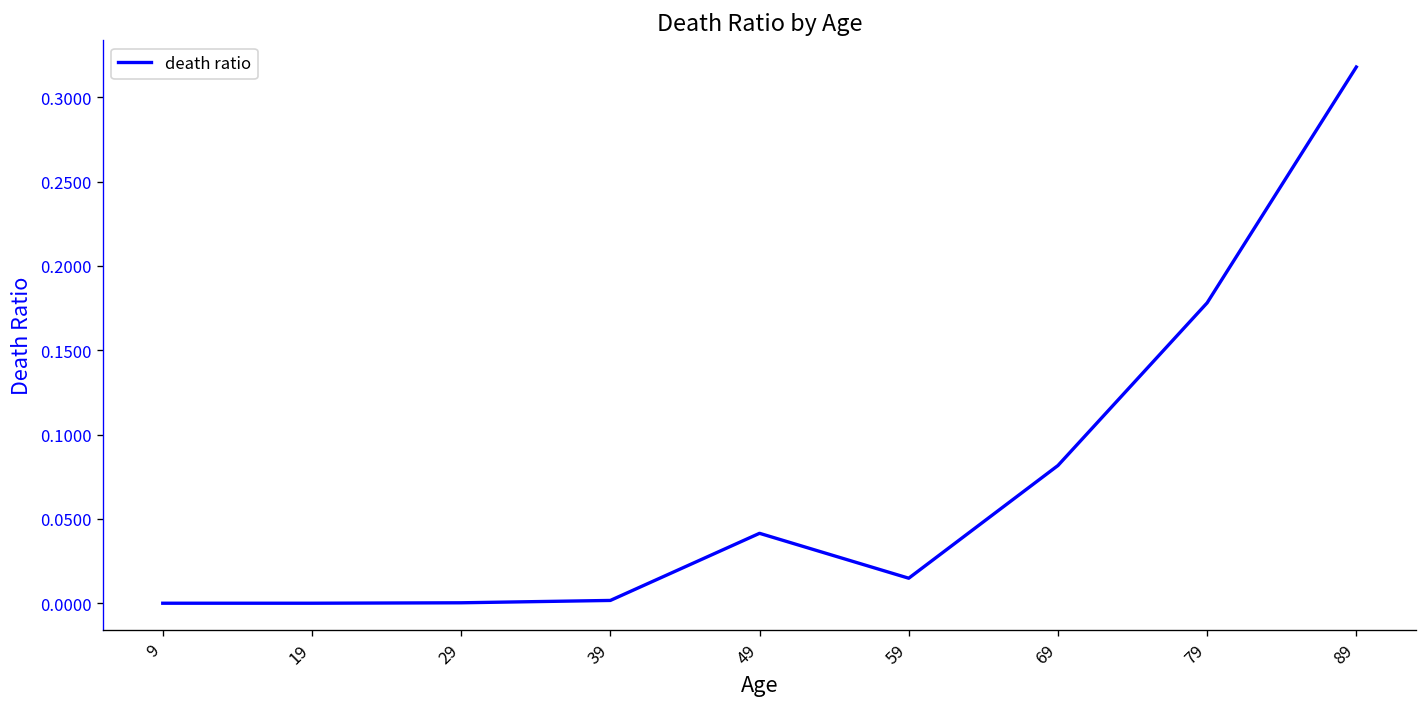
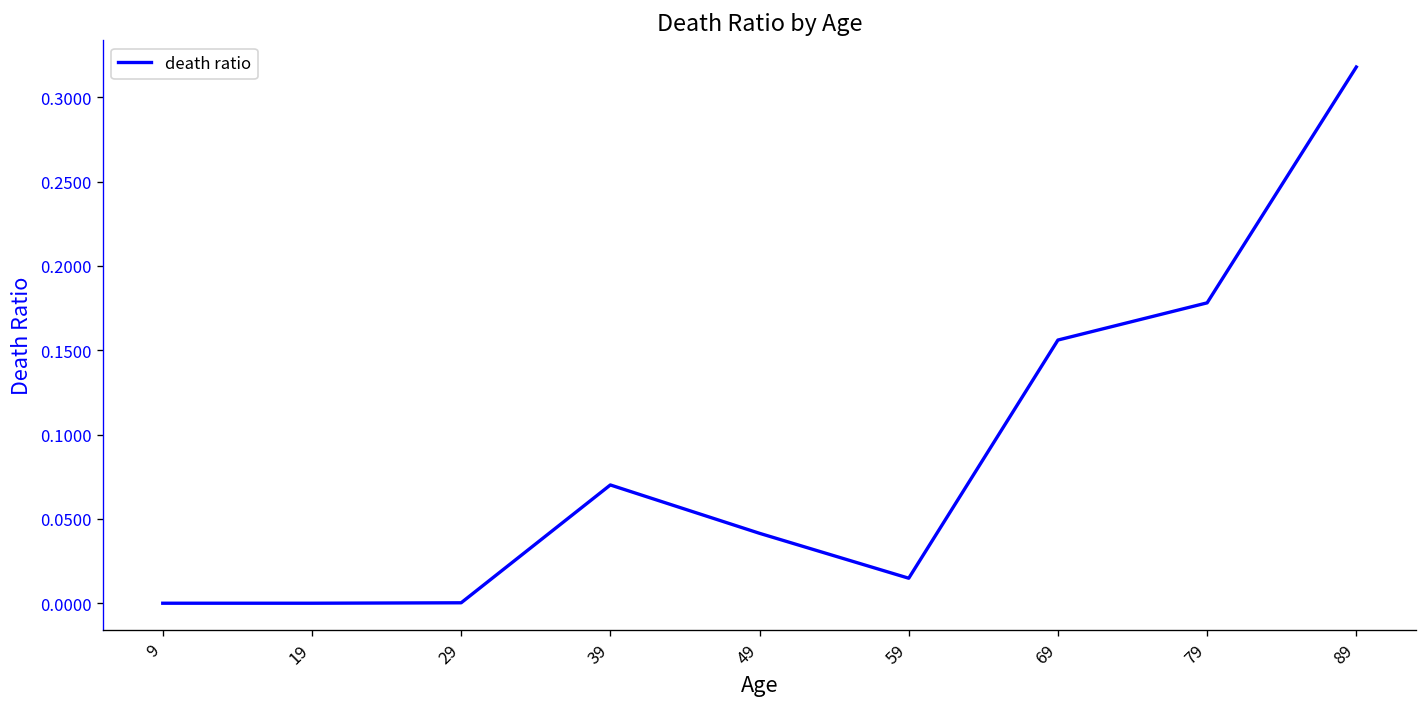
39: 0.002 -> 0.070
69: 0.082 -> 0.156
